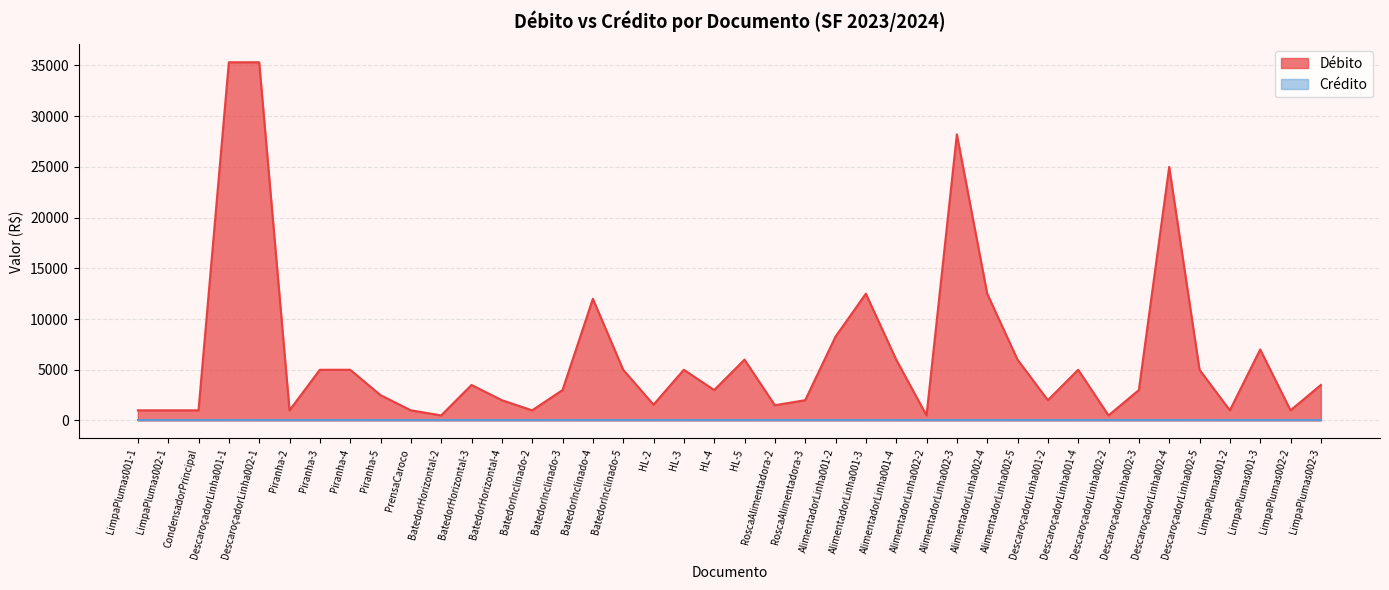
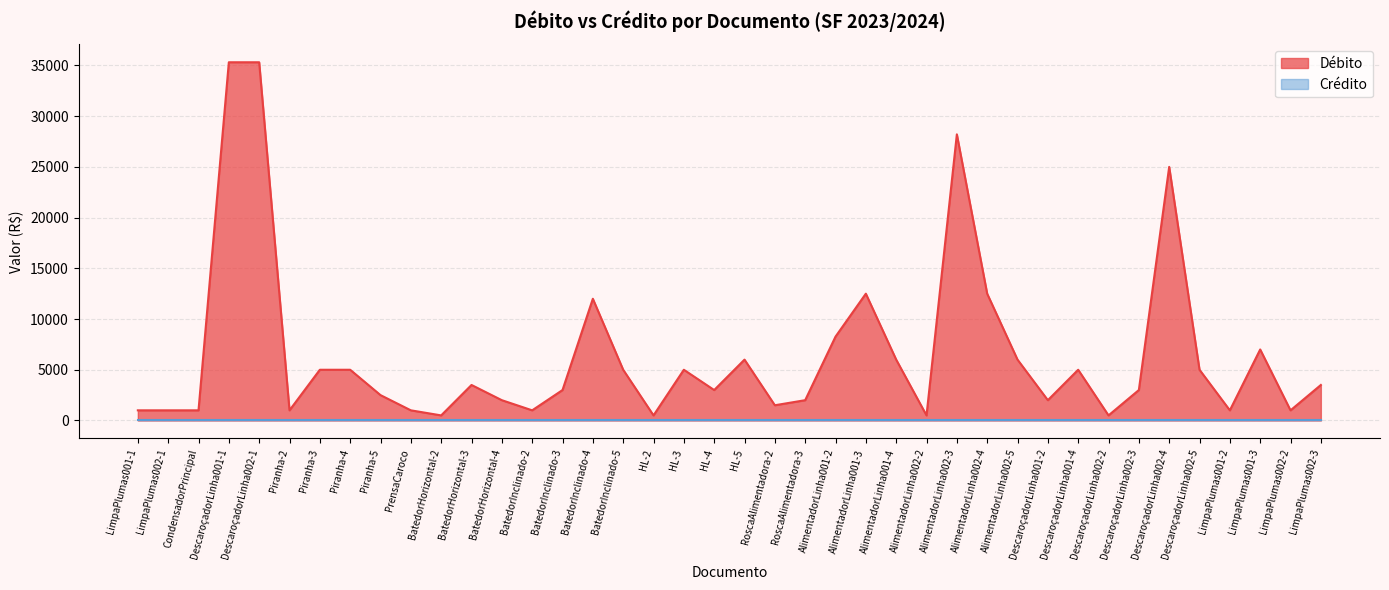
Débito, HL-2: 1600 -> 500
